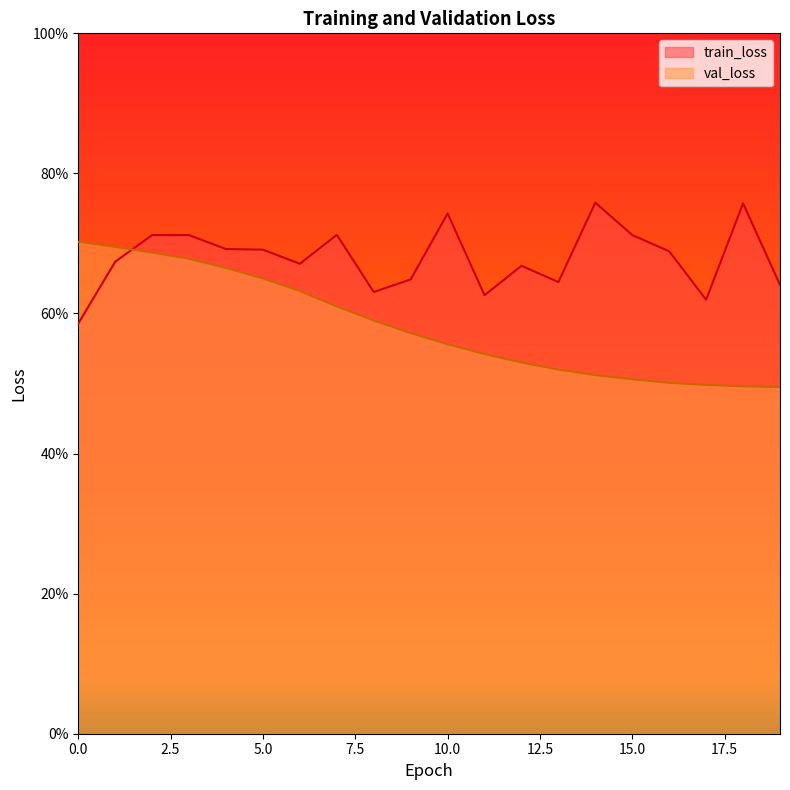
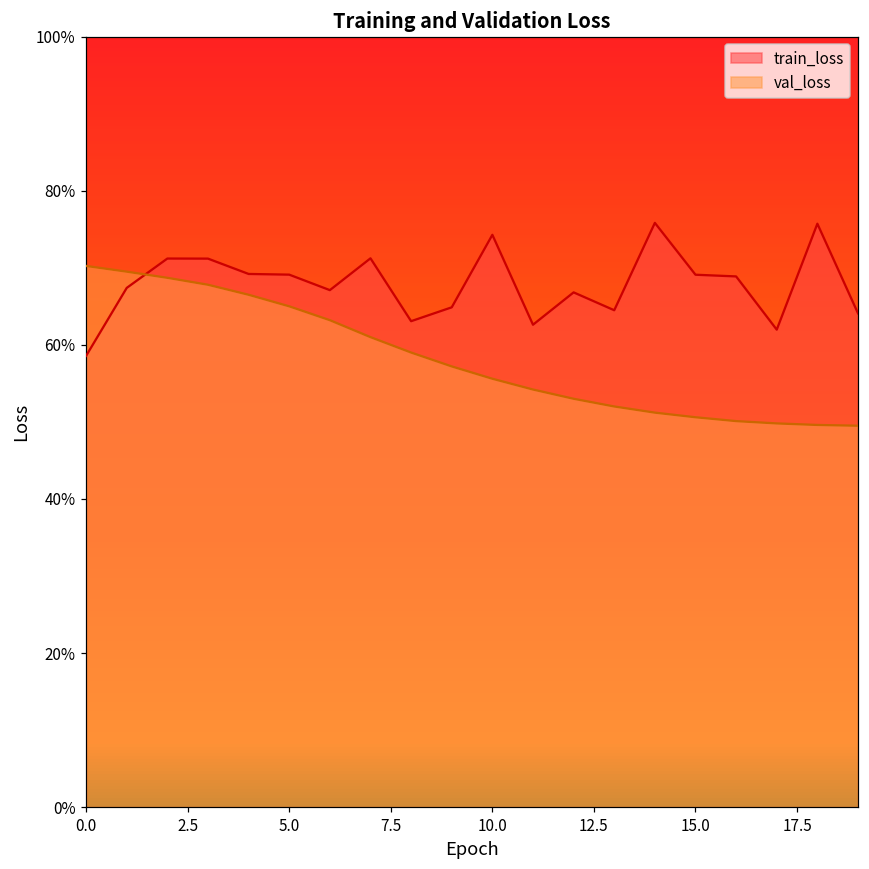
train_loss, 15.0: 71% -> 69%
